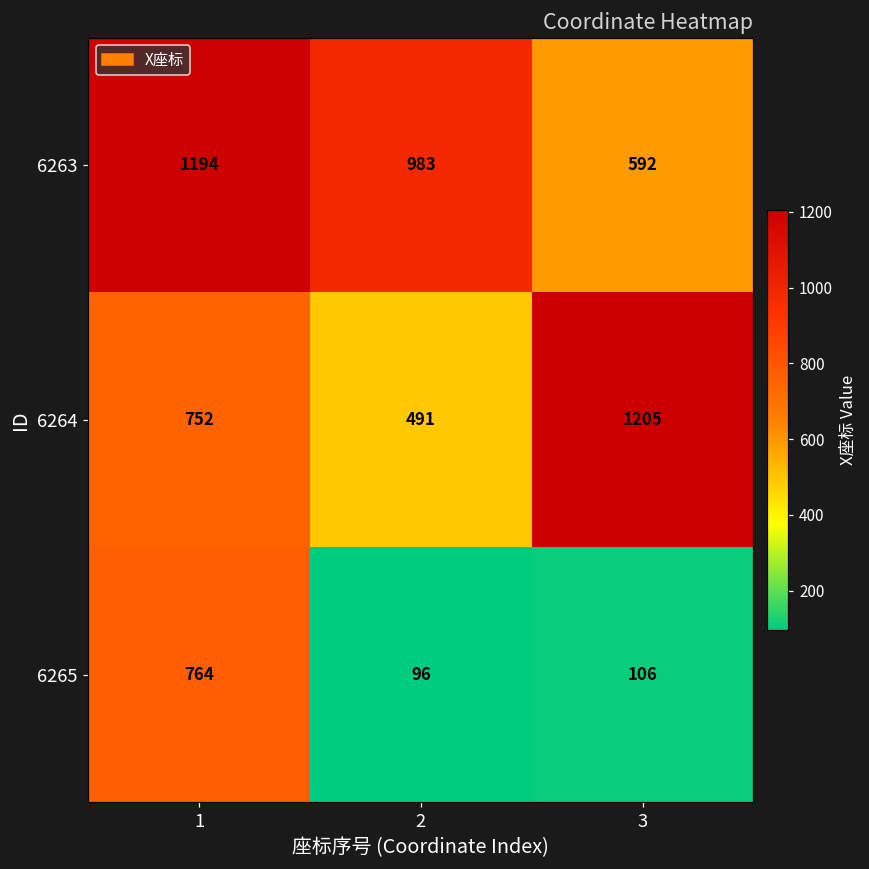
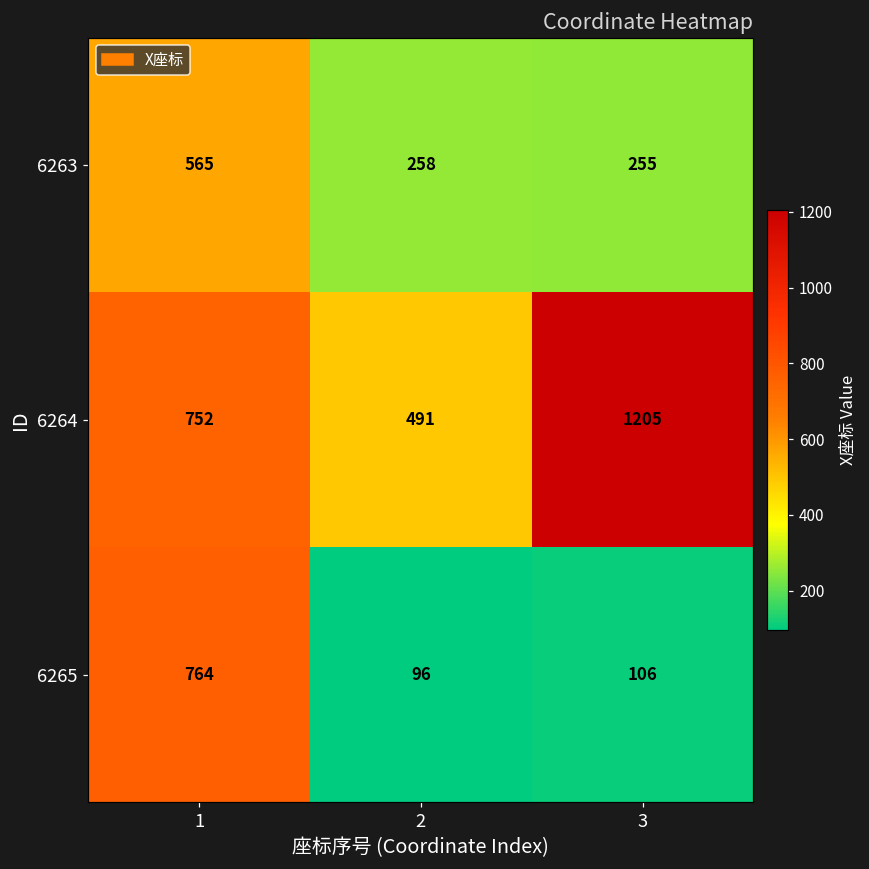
6263, 1: 1194 -> 565
6263, 2: 983 -> 258
6263, 3: 592 -> 255
